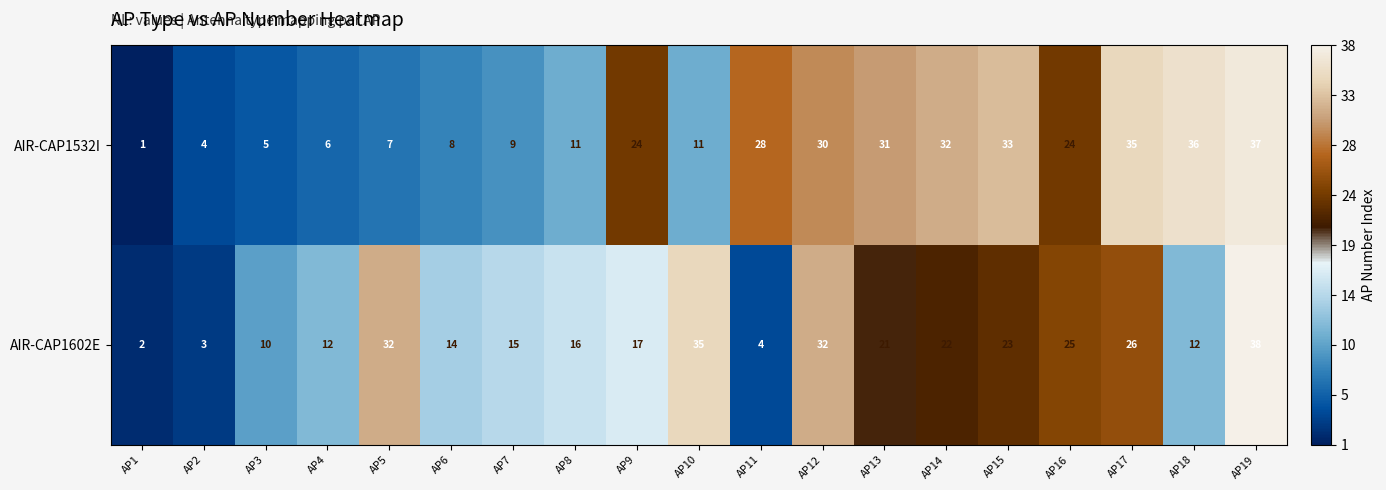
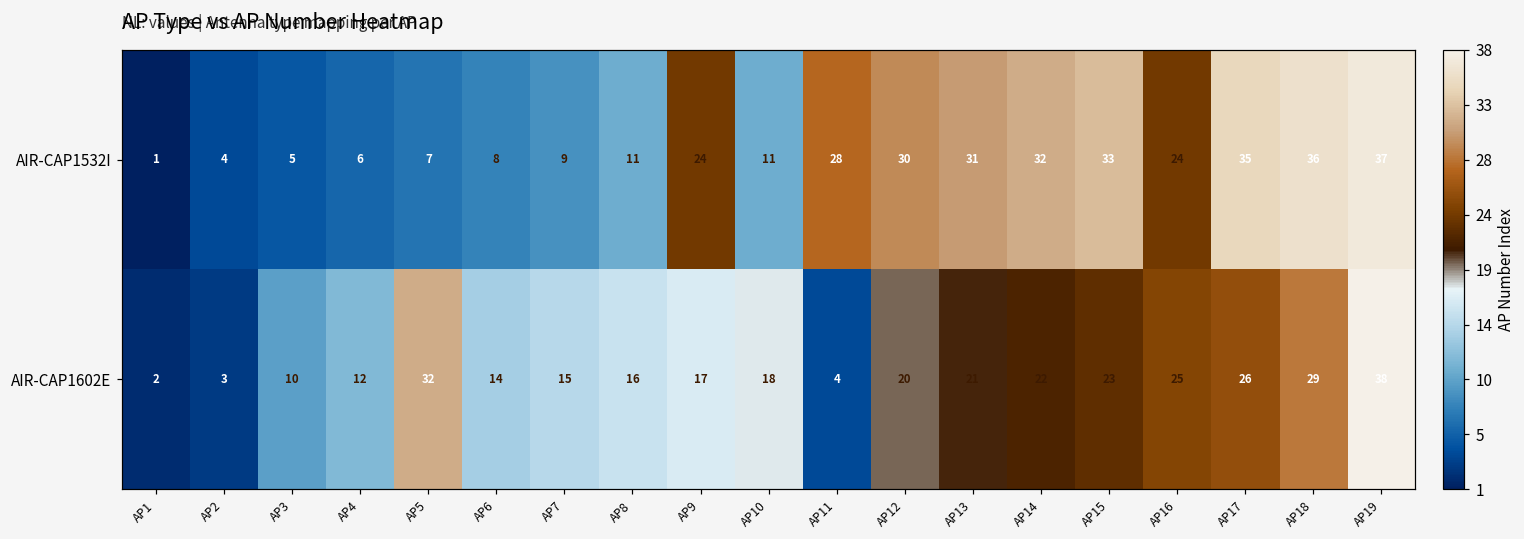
AIR-CAP1602E, AP10: 35 -> 18
AIR-CAP1602E, AP12: 32 -> 20
AIR-CAP1602E, AP18: 12 -> 29
